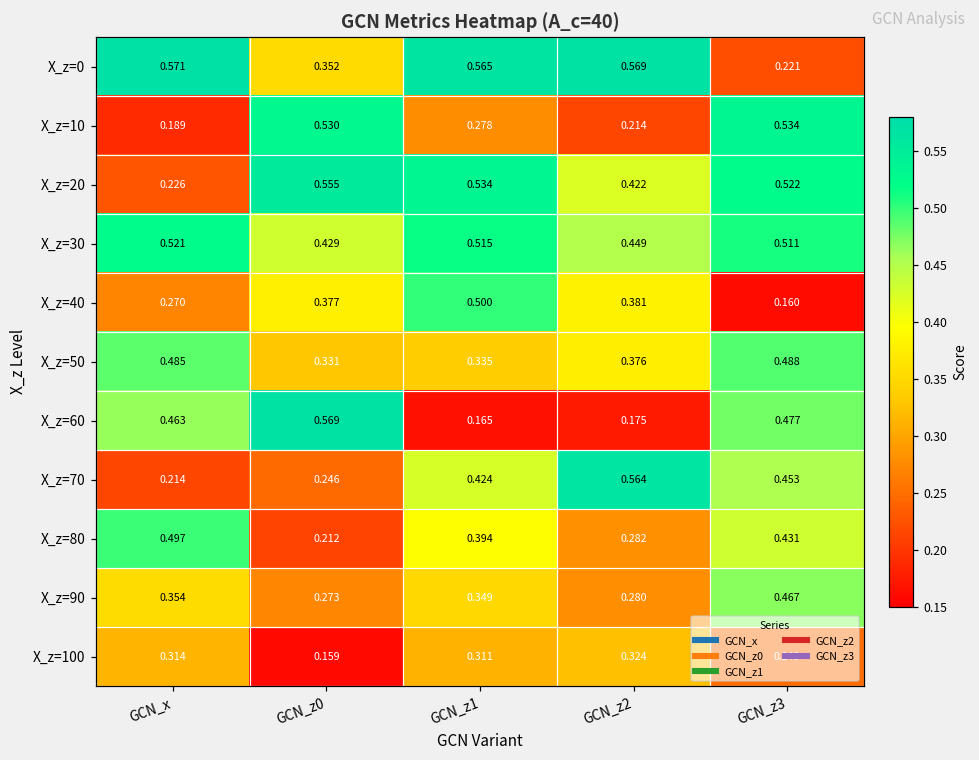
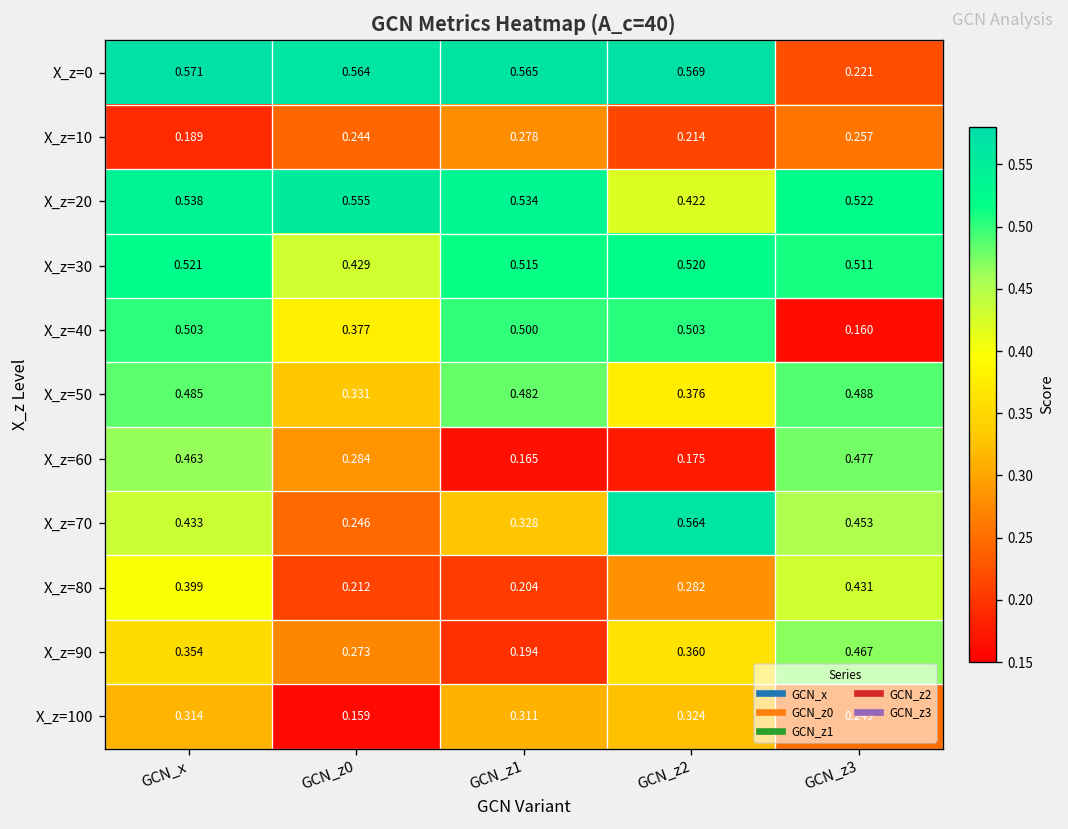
X_z=0, GCN_z0: 0.352 -> 0.564
X_z=10, GCN_z0: 0.530 -> 0.244
X_z=10, GCN_z3: 0.534 -> 0.257
X_z=20, GCN_x: 0.226 -> 0.538
X_z=30, GCN_z2: 0.449 -> 0.520
X_z=40, GCN_x: 0.270 -> 0.503
X_z=40, GCN_z2: 0.381 -> 0.503
X_z=50, GCN_z1: 0.335 -> 0.482
X_z=60, GCN_z0: 0.569 -> 0.284
X_z=70, GCN_x: 0.214 -> 0.433
X_z=70, GCN_z1: 0.424 -> 0.328
X_z=80, GCN_x: 0.497 -> 0.399
X_z=80, GCN_z1: 0.394 -> 0.204
X_z=90, GCN_z1: 0.349 -> 0.194
X_z=90, GCN_z2: 0.280 -> 0.360
